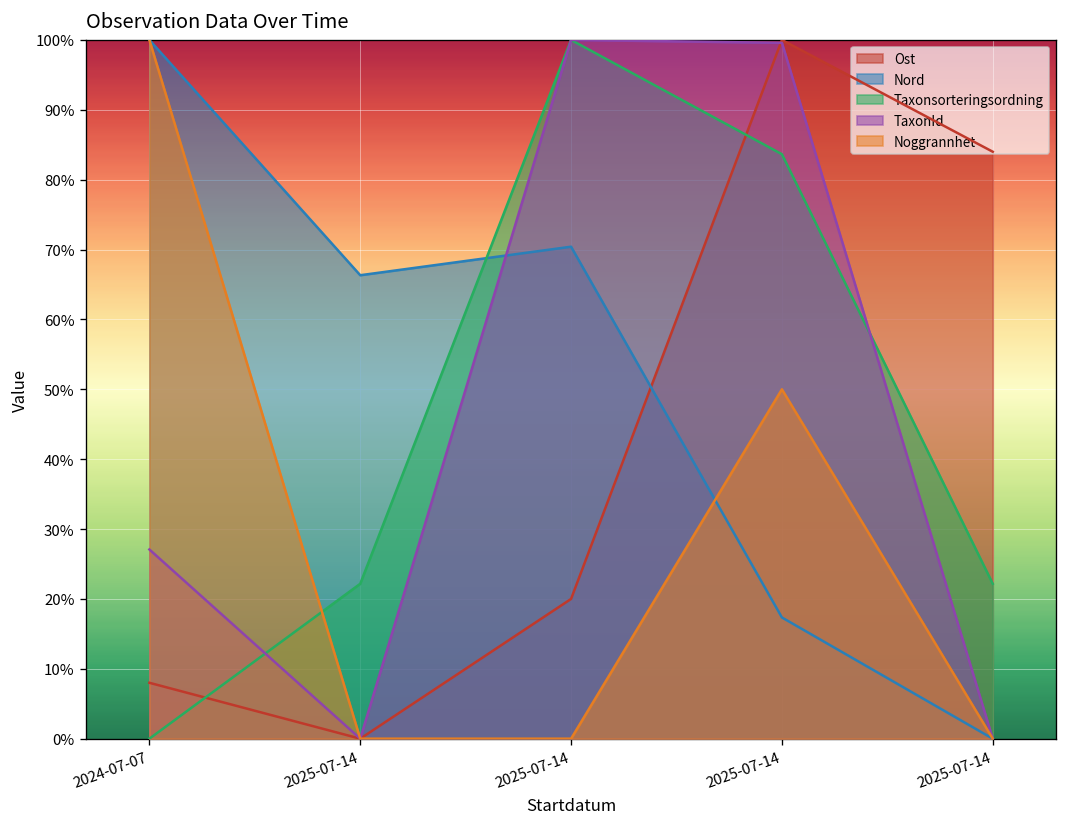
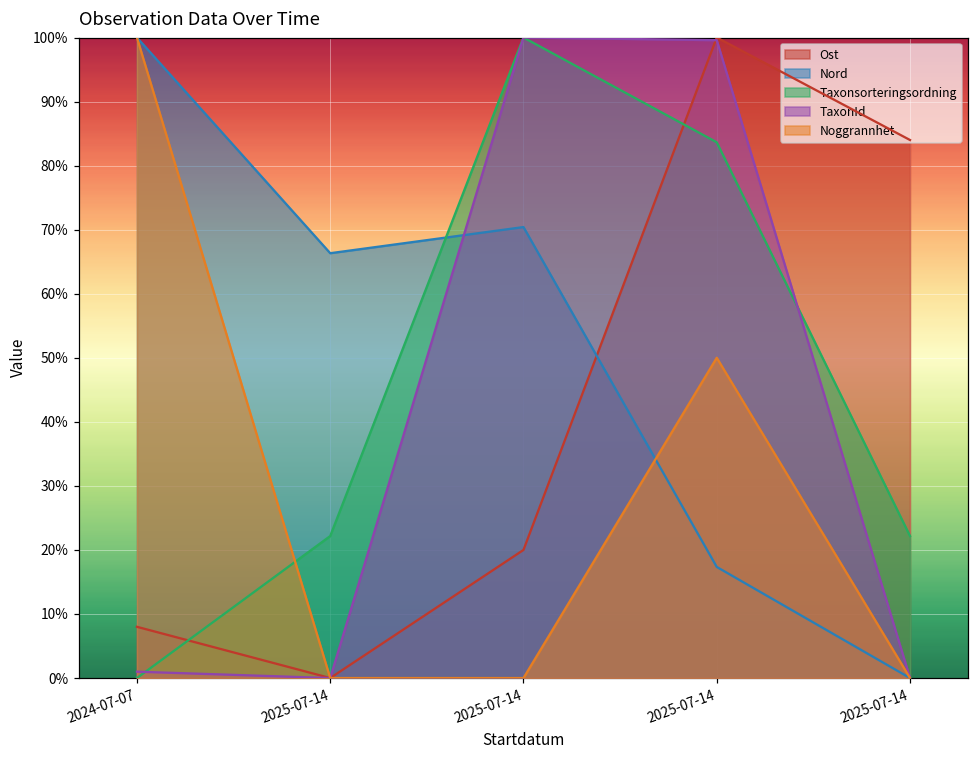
TaxonId, 2024-07-07: 27% -> 1%
